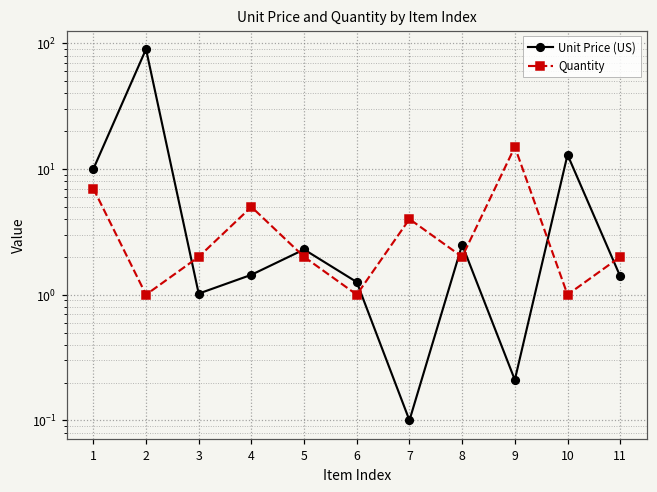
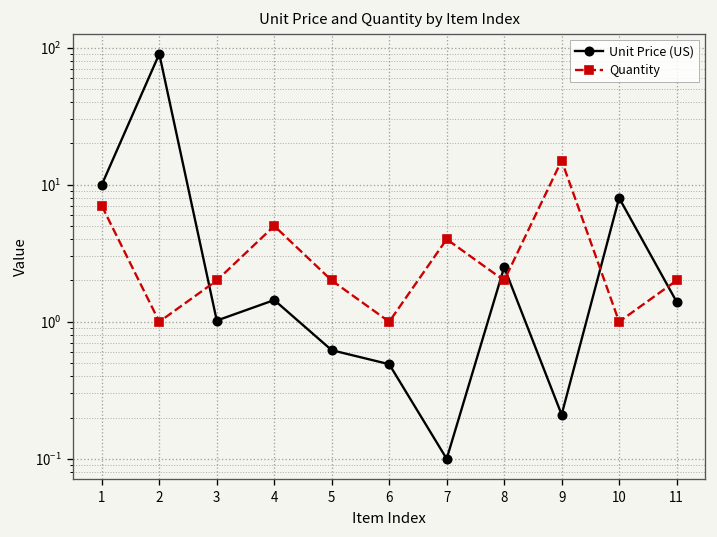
Unit Price (US), 5: 2.3 -> 0.6
Unit Price (US), 6: 1.3 -> 0.49
Unit Price (US), 10: 13 -> 8
